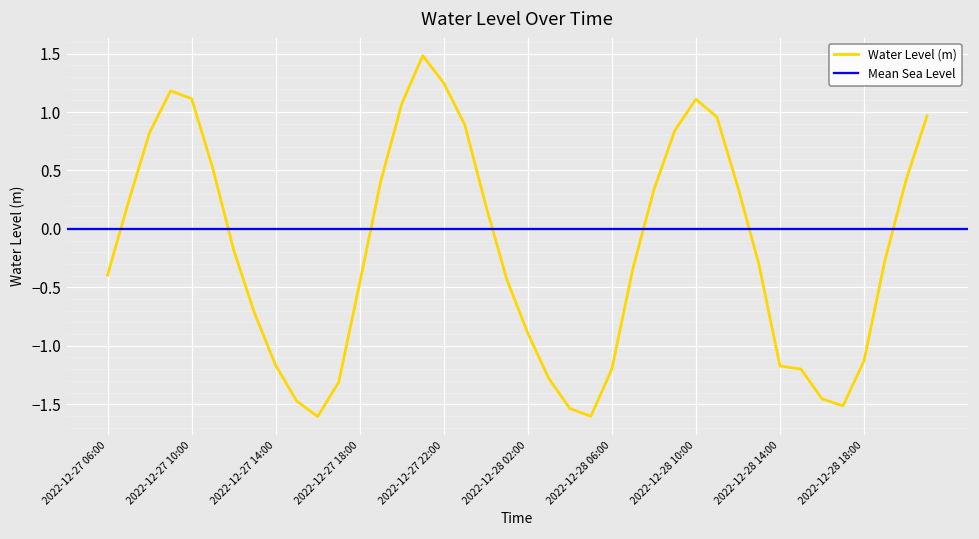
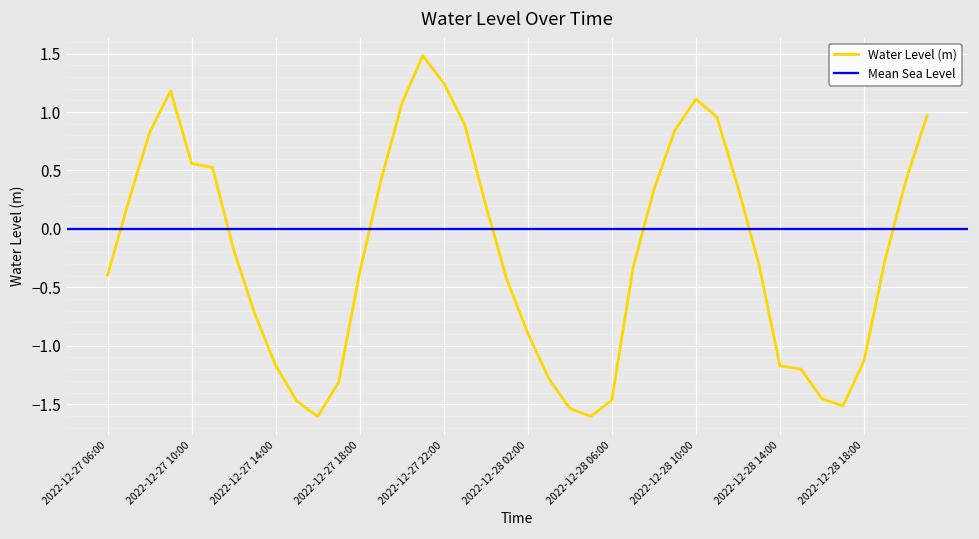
2022-12-27 10:00: 1.11 -> 0.56
2022-12-27 18:00: -0.46 -> -0.37
2022-12-28 06:00: -1.20 -> -1.46
